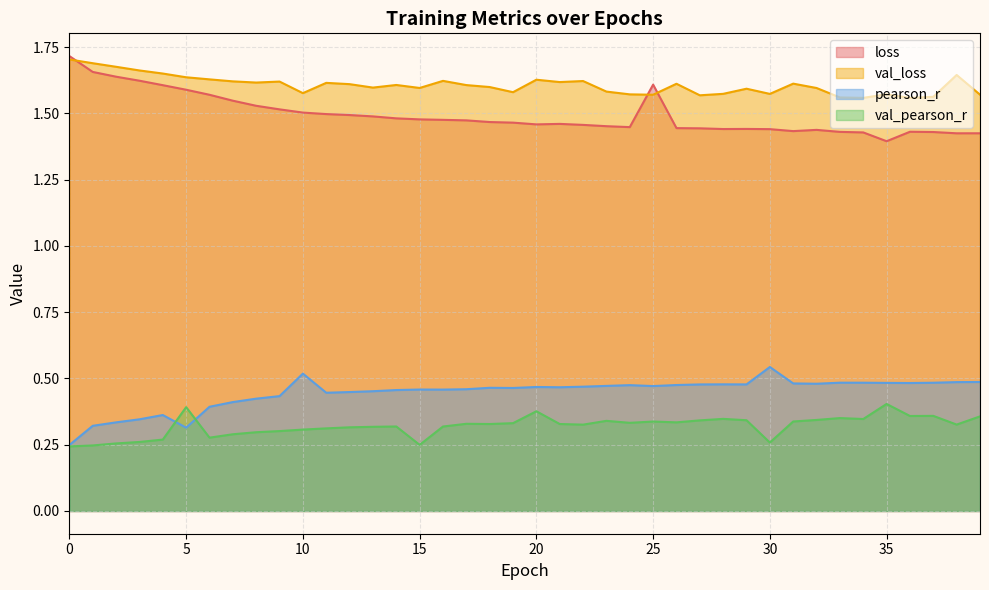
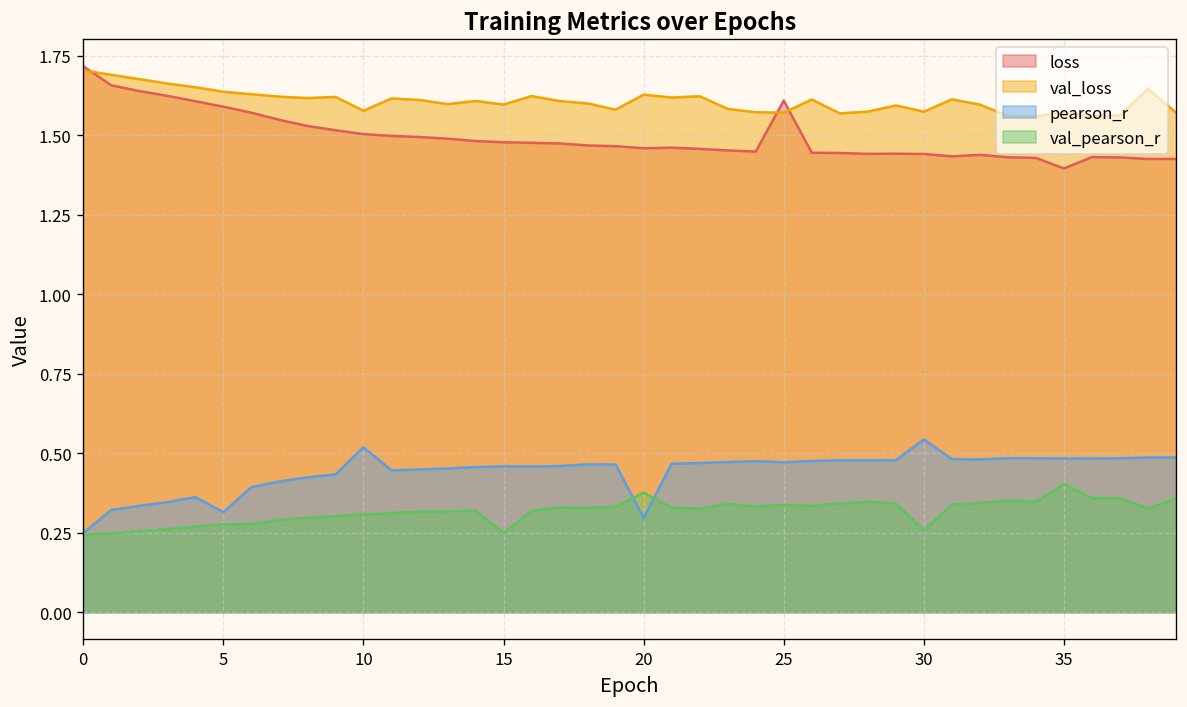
val_pearson_r, 5: 0.39 -> 0.28
pearson_r, 20: 0.47 -> 0.30
